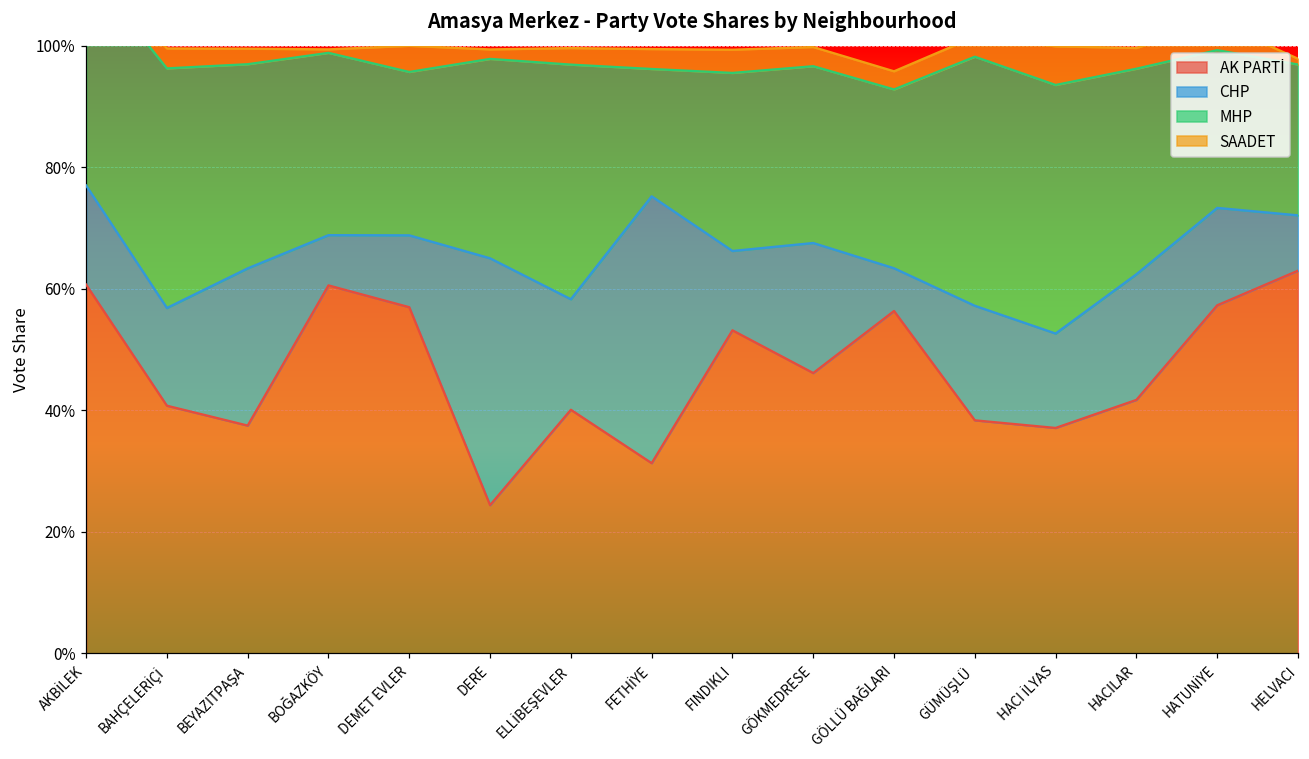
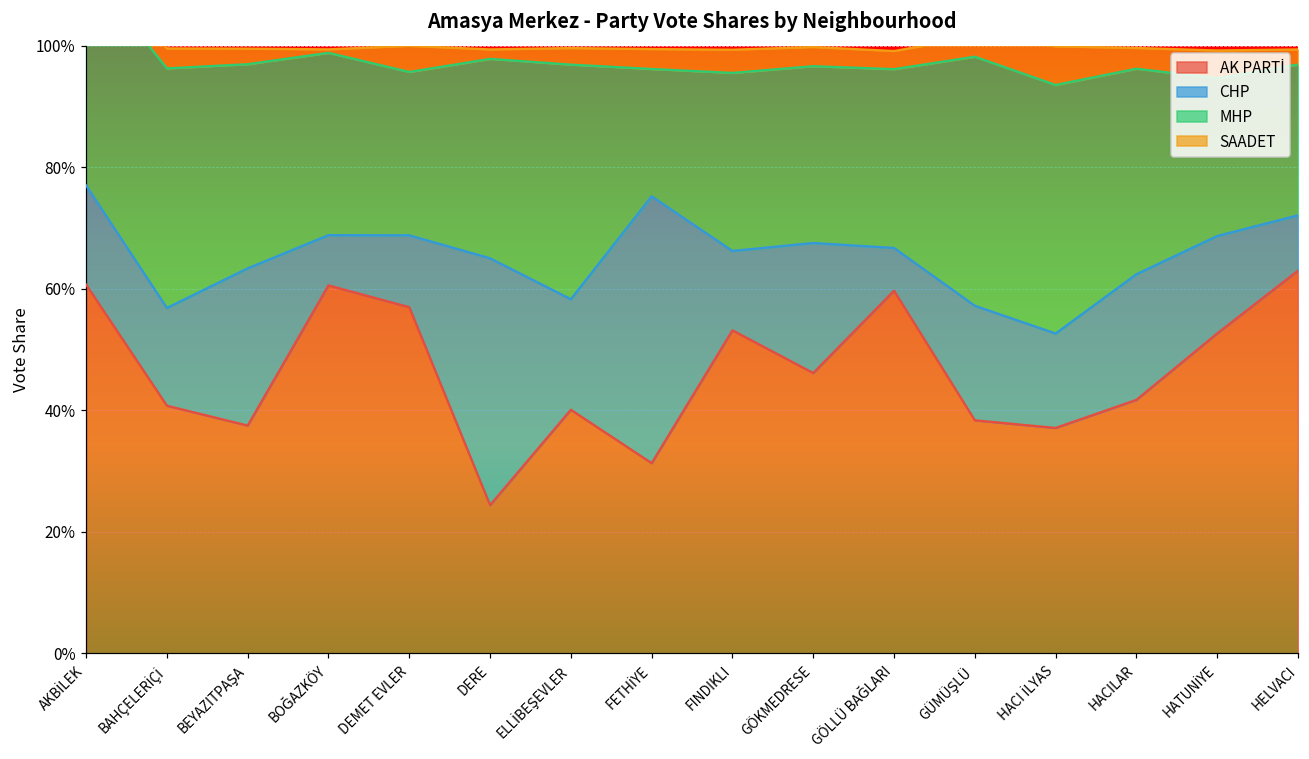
AK PARTİ, GÖLLÜ BAĞLARI: 56% -> 60%
AK PARTİ, HATUNİYE: 57% -> 53%
SAADET, HELVACI: 1% -> 2%
